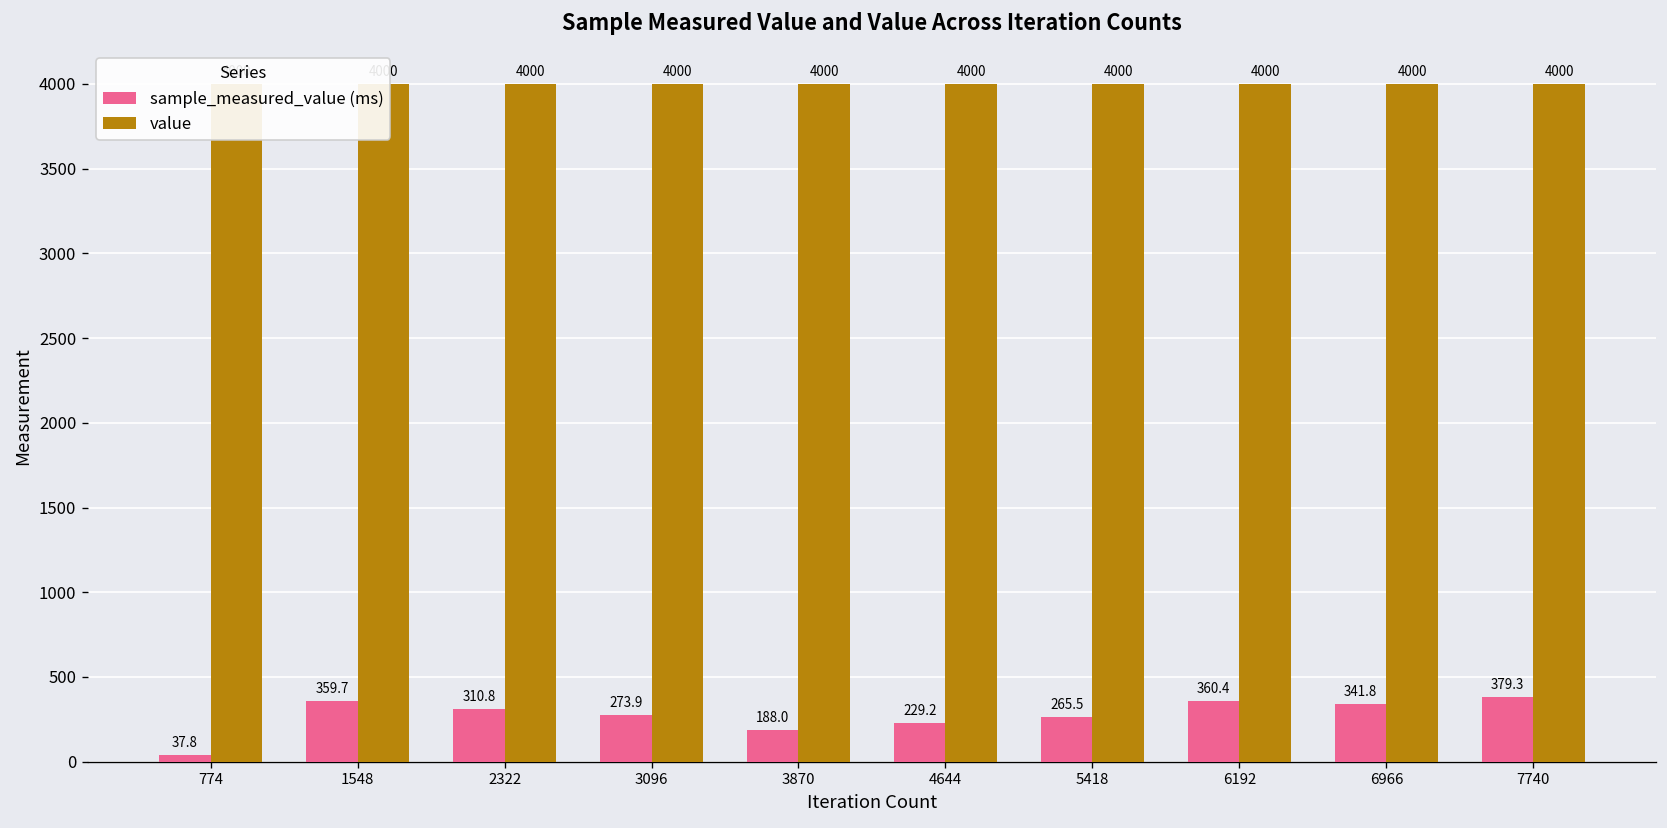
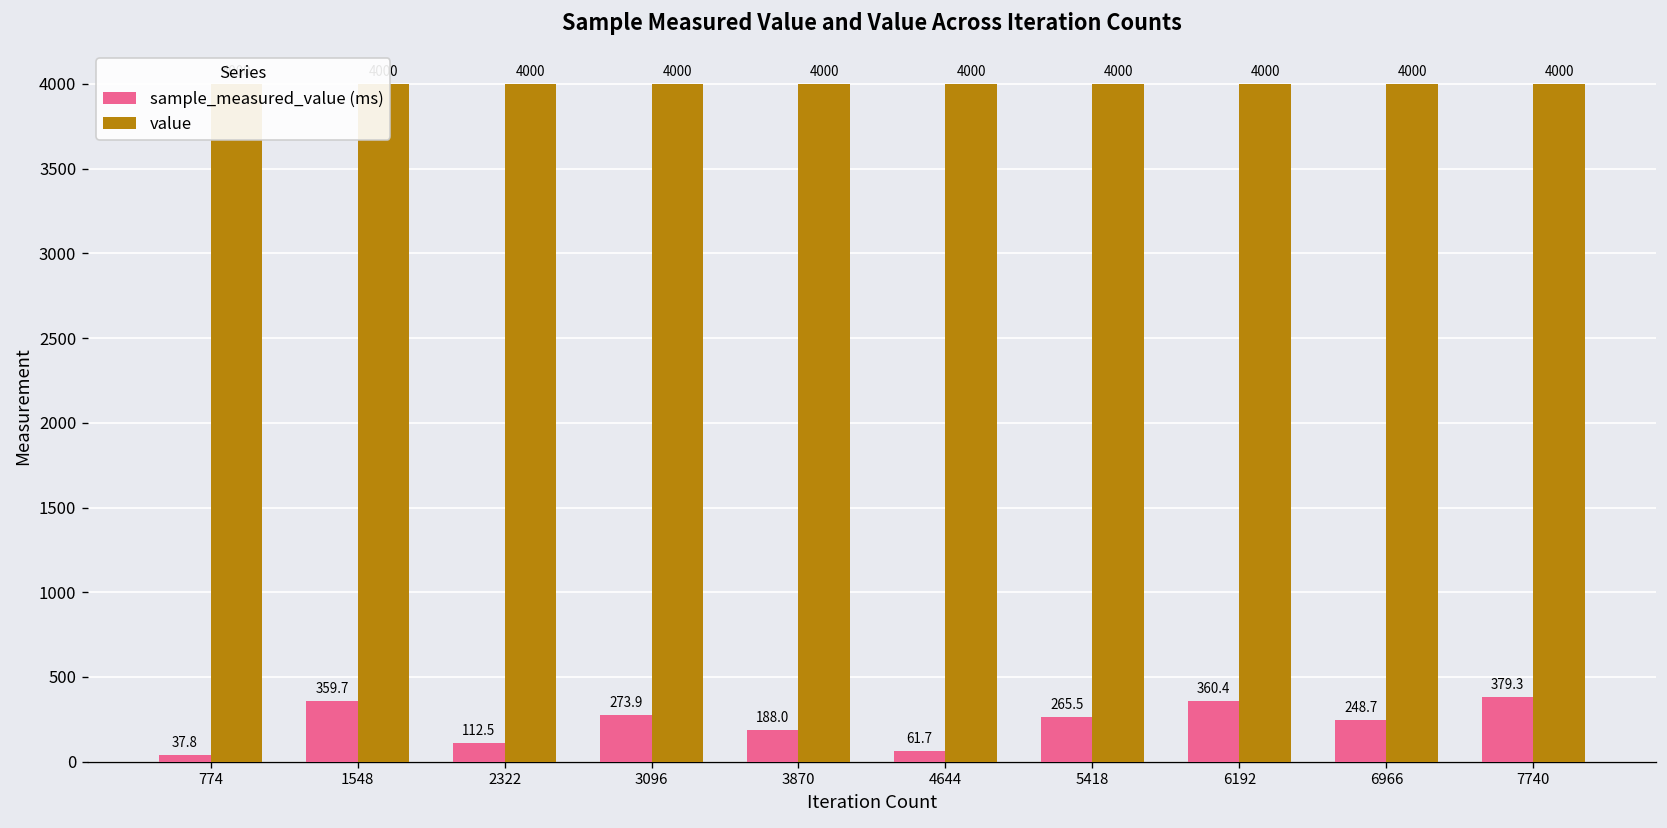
sample_measured_value (ms), 2322: 310.8 -> 112.5
sample_measured_value (ms), 4644: 229.2 -> 61.7
sample_measured_value (ms), 6966: 341.8 -> 248.7
